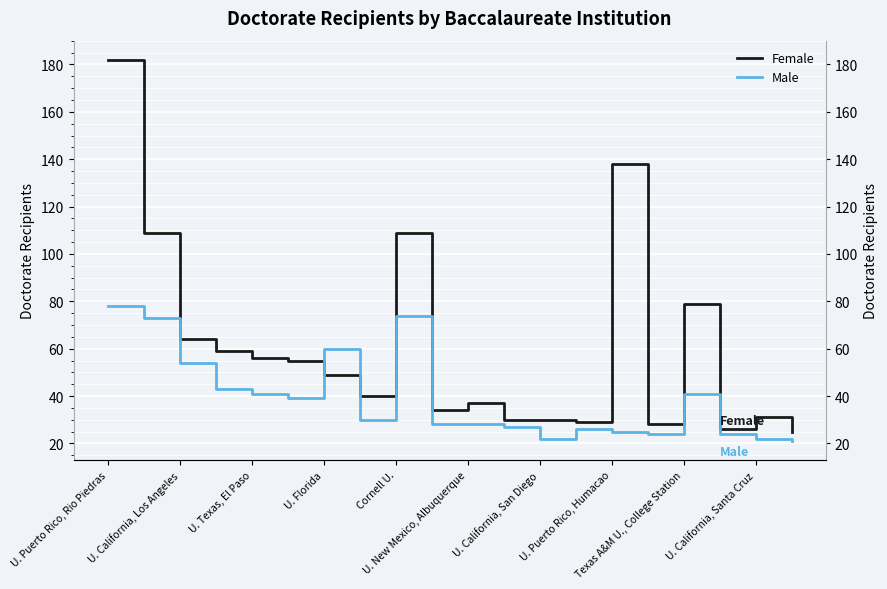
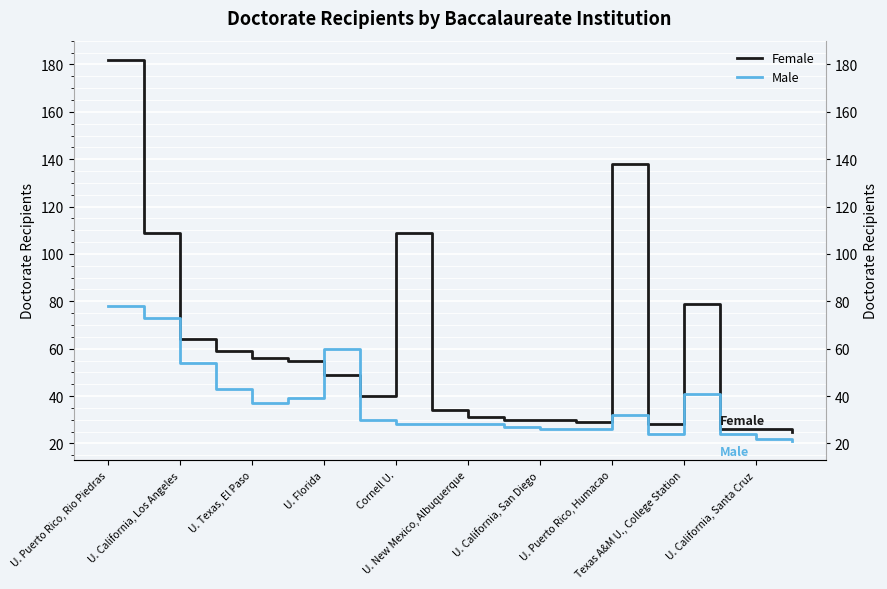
Male, U. Texas, El Paso: 41 -> 37
Male, Cornell U.: 74 -> 28
Female, U. New Mexico, Albuquerque: 37 -> 31
Male, U. California, San Diego: 22 -> 26
Male, U. Puerto Rico, Humacao: 25 -> 32
Female, U. California, Santa Cruz: 31 -> 26
